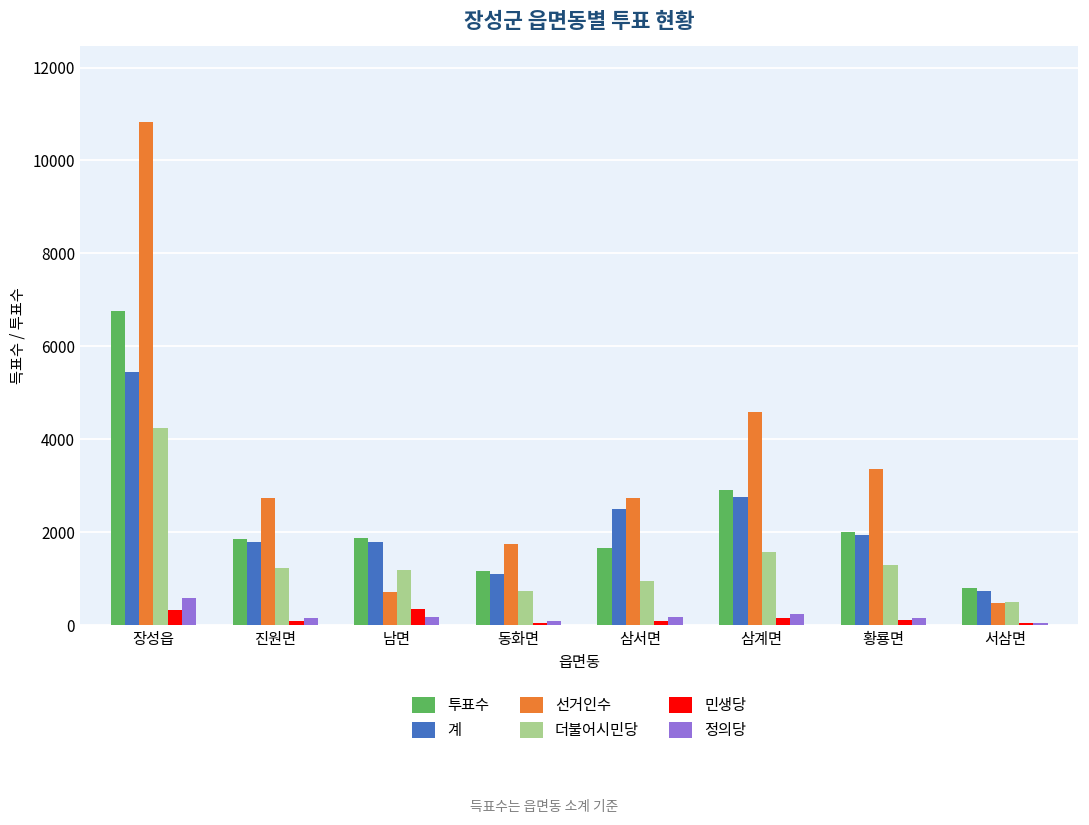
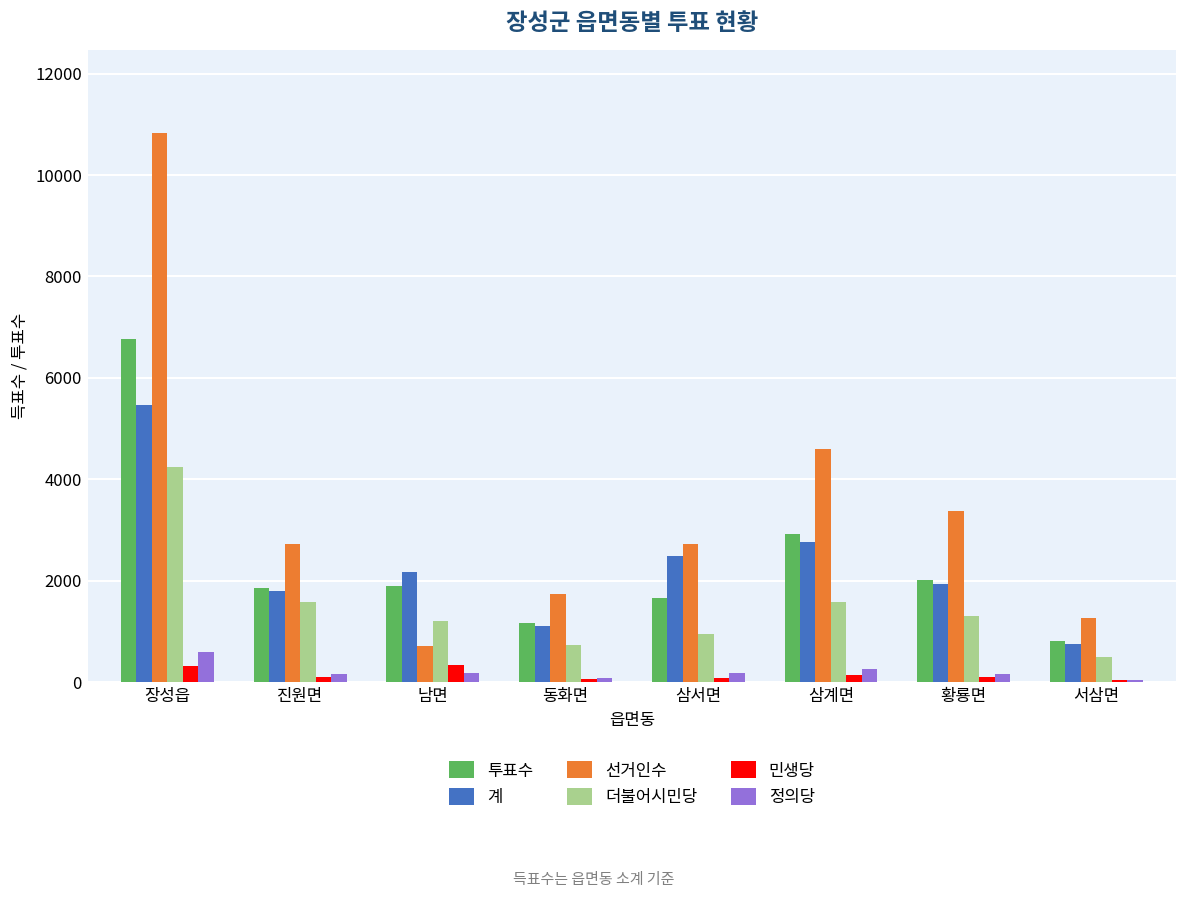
더불어시민당, 진원면: 1200 -> 1600
계, 남면: 1800 -> 2200
선거인수, 서삼면: 500 -> 1300
